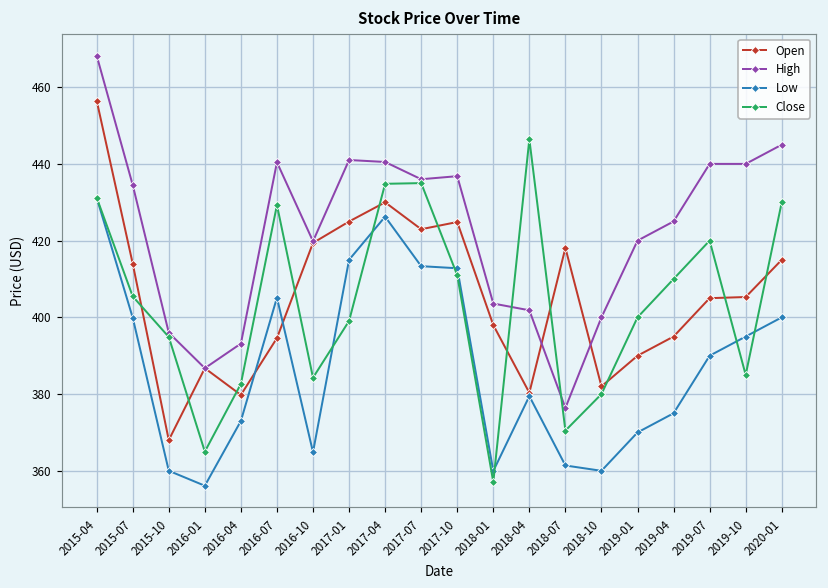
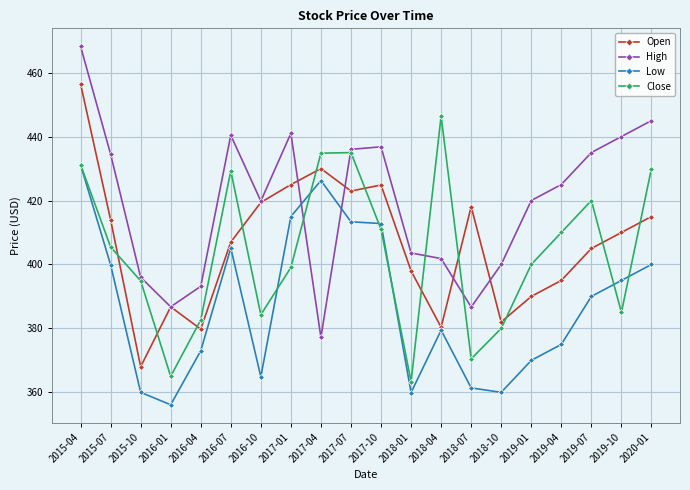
Open, 2016-07: 395 -> 407
High, 2017-04: 441 -> 377
Close, 2018-01: 357 -> 363
High, 2018-07: 376 -> 387
High, 2019-07: 440 -> 435
Open, 2019-10: 405 -> 410
